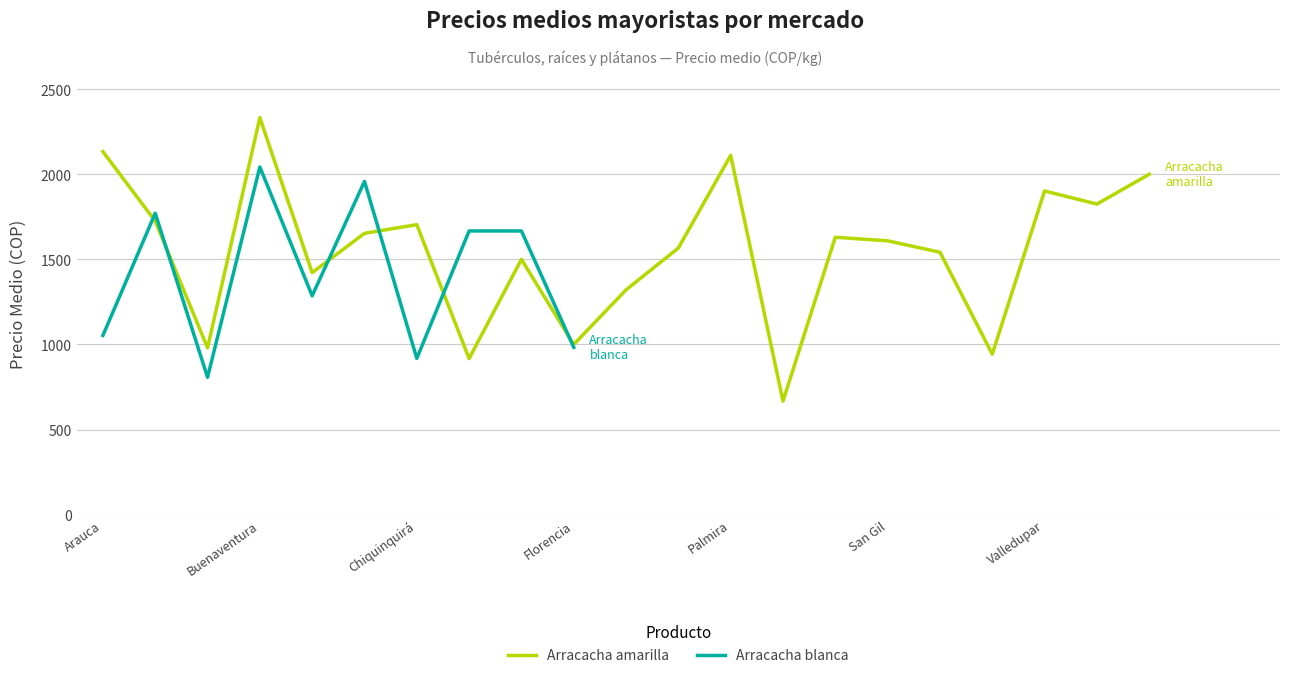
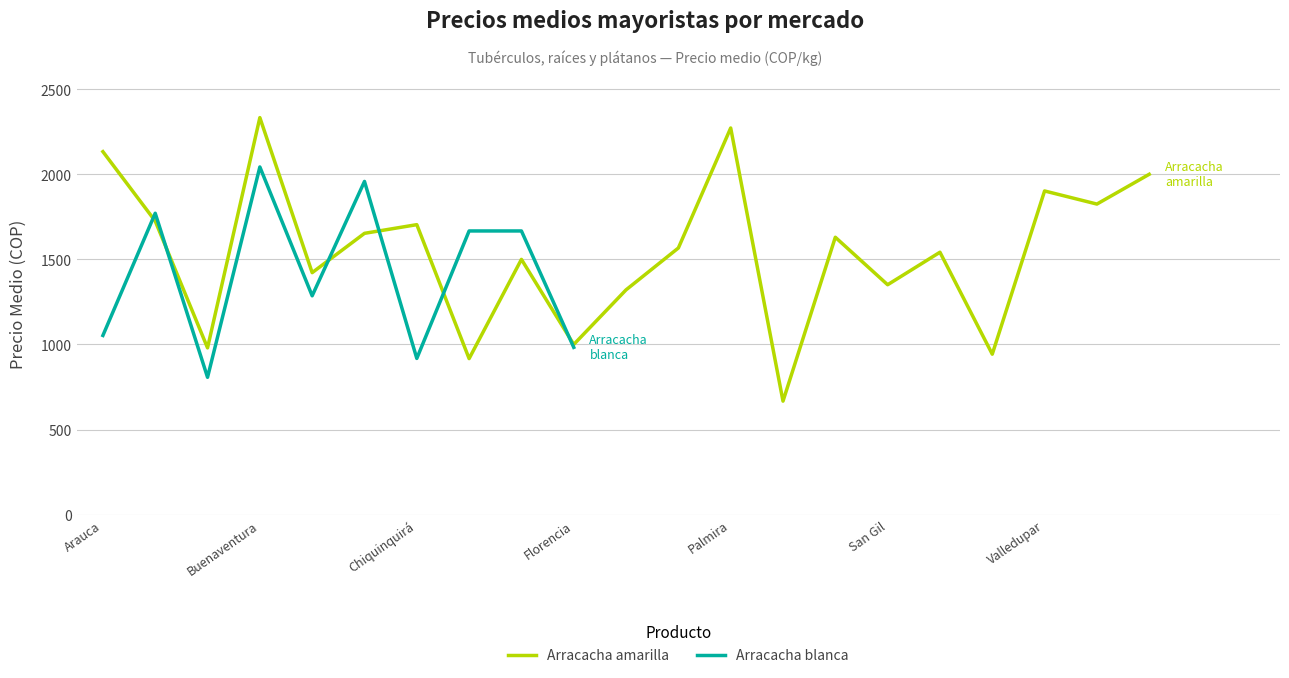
Arracacha amarilla, Palmira: 2110 -> 2270
Arracacha amarilla, San Gil: 1610 -> 1350
